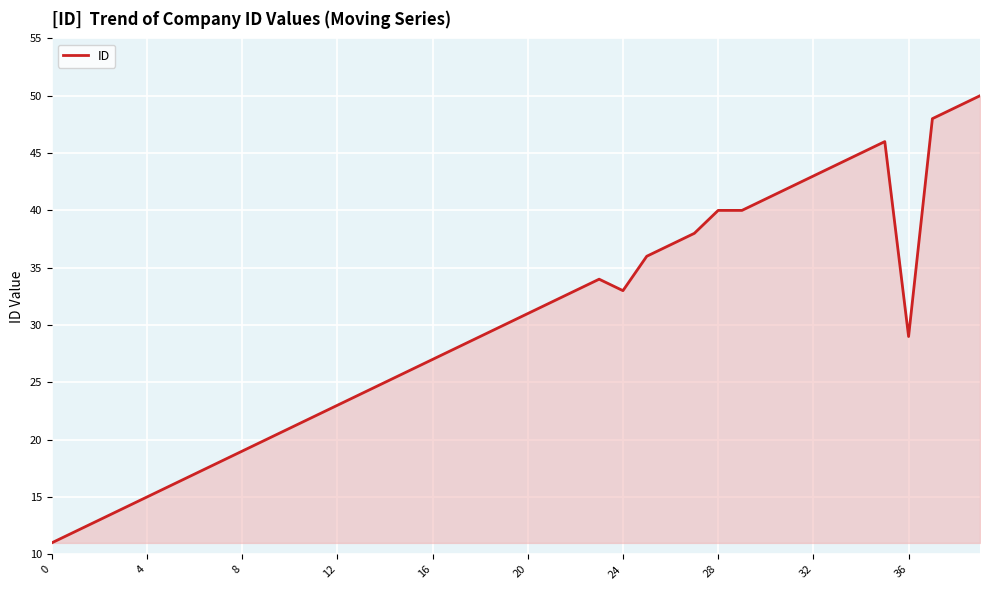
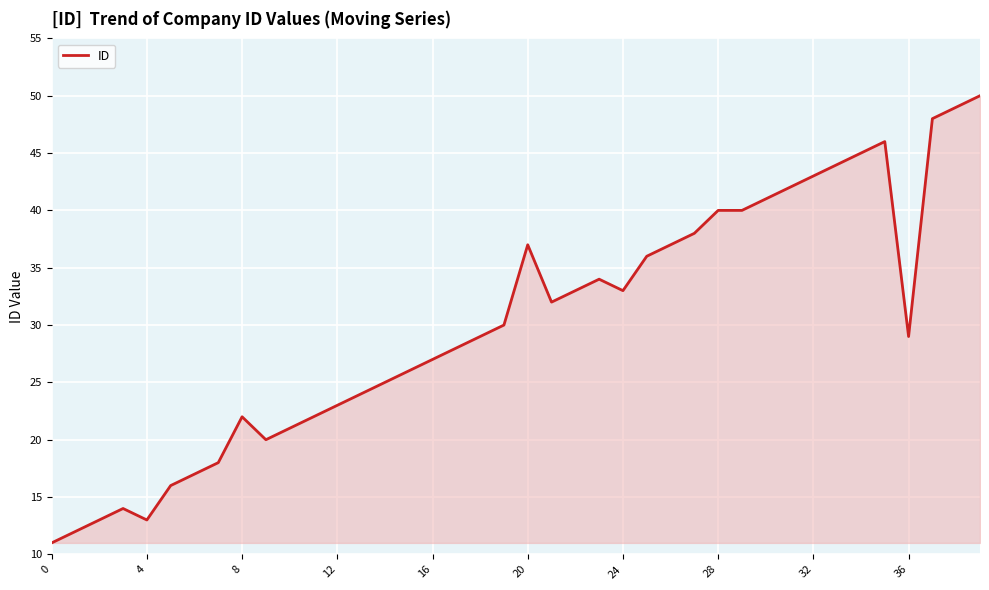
4: 15 -> 13
8: 19 -> 22
20: 31 -> 37
